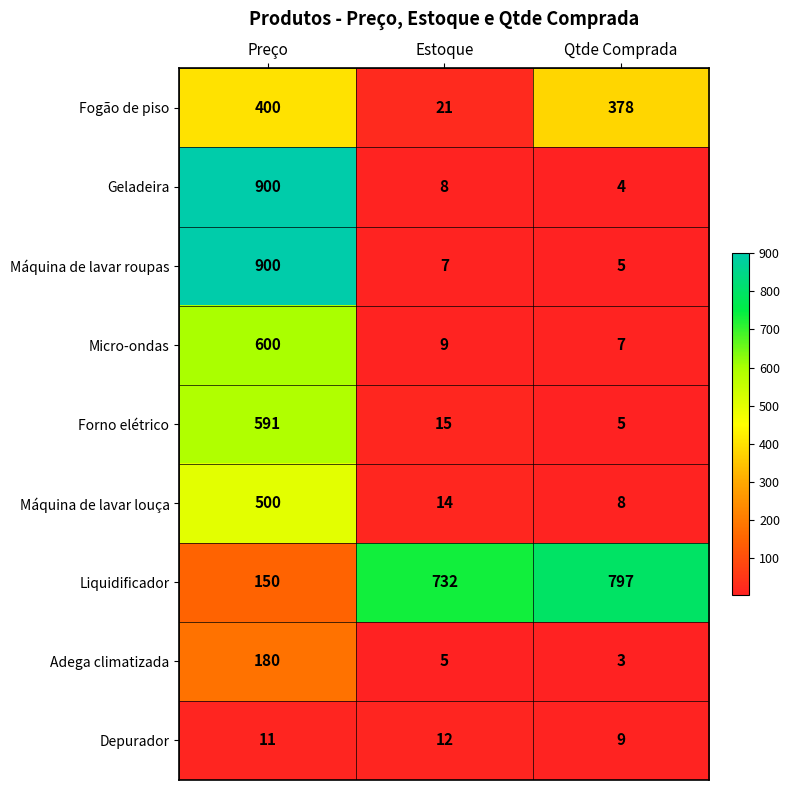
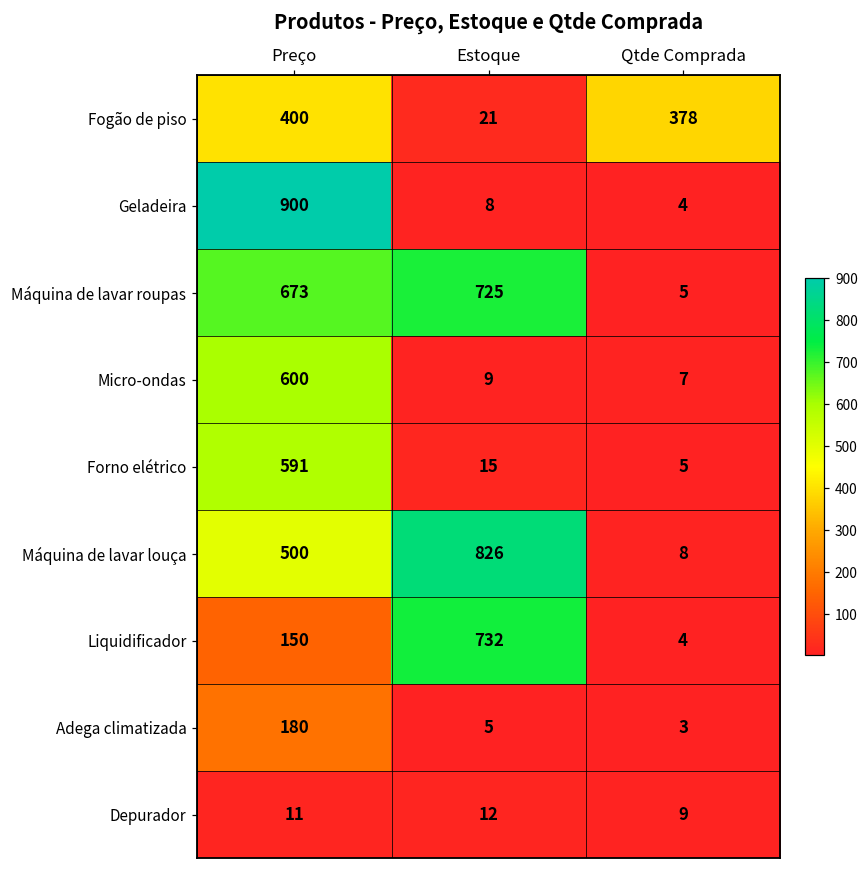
Máquina de lavar roupas, Preço: 900 -> 673
Máquina de lavar roupas, Estoque: 7 -> 725
Máquina de lavar louça, Estoque: 14 -> 826
Liquidificador, Qtde Comprada: 797 -> 4
